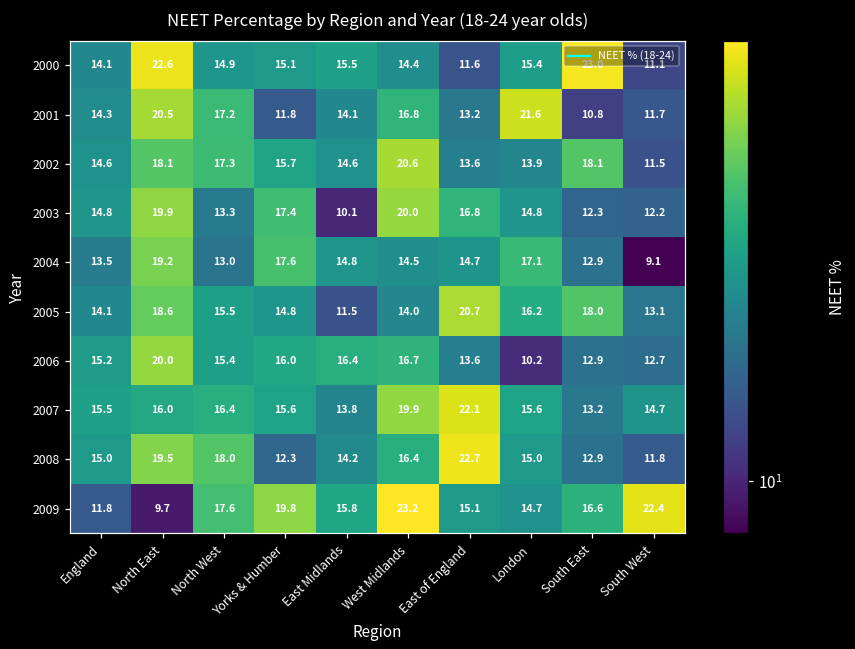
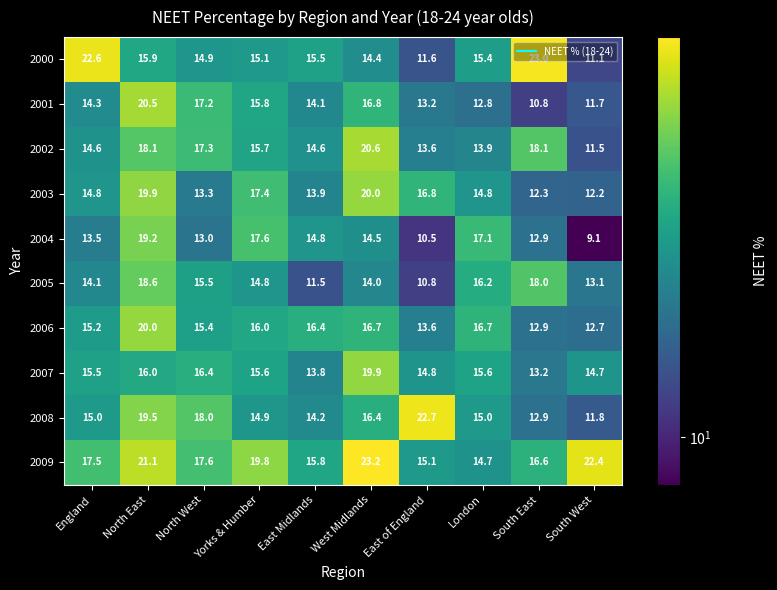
2000, England: 14.1 -> 22.6
2000, North East: 22.6 -> 15.9
2001, Yorks & Humber: 11.8 -> 15.8
2001, London: 21.6 -> 12.8
2003, East Midlands: 10.1 -> 13.9
2004, East of England: 14.7 -> 10.5
2005, East of England: 20.7 -> 10.8
2006, London: 10.2 -> 16.7
2007, East of England: 22.1 -> 14.8
2008, Yorks & Humber: 12.3 -> 14.9
2009, England: 11.8 -> 17.5
2009, North East: 9.7 -> 21.1
